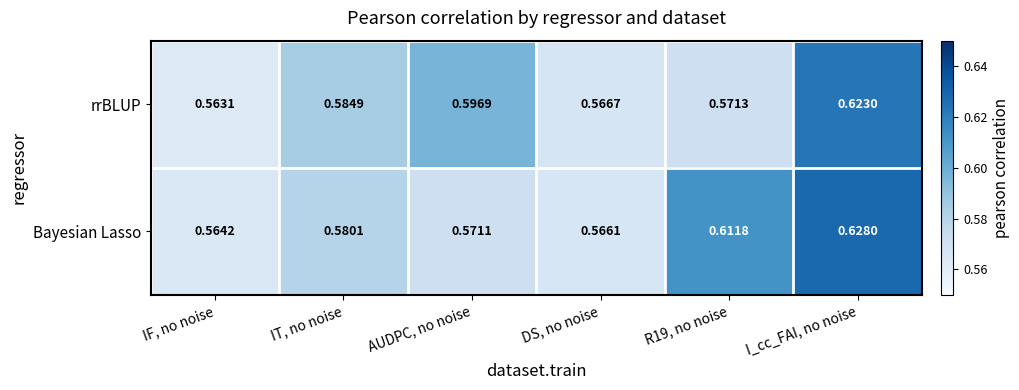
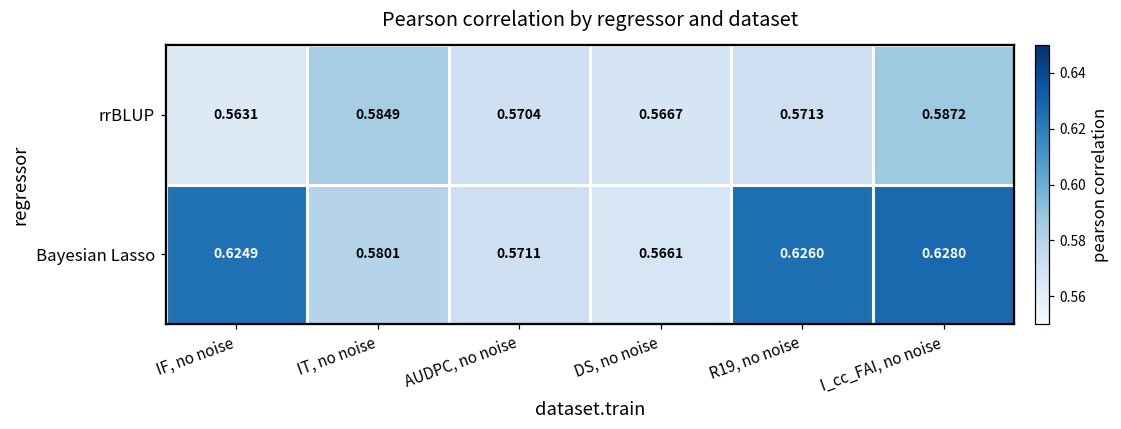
rrBLUP, AUDPC, no noise: 0.5969 -> 0.5704
rrBLUP, I_cc_FAI, no noise: 0.6230 -> 0.5872
Bayesian Lasso, IF, no noise: 0.5642 -> 0.6249
Bayesian Lasso, R19, no noise: 0.6118 -> 0.6260
